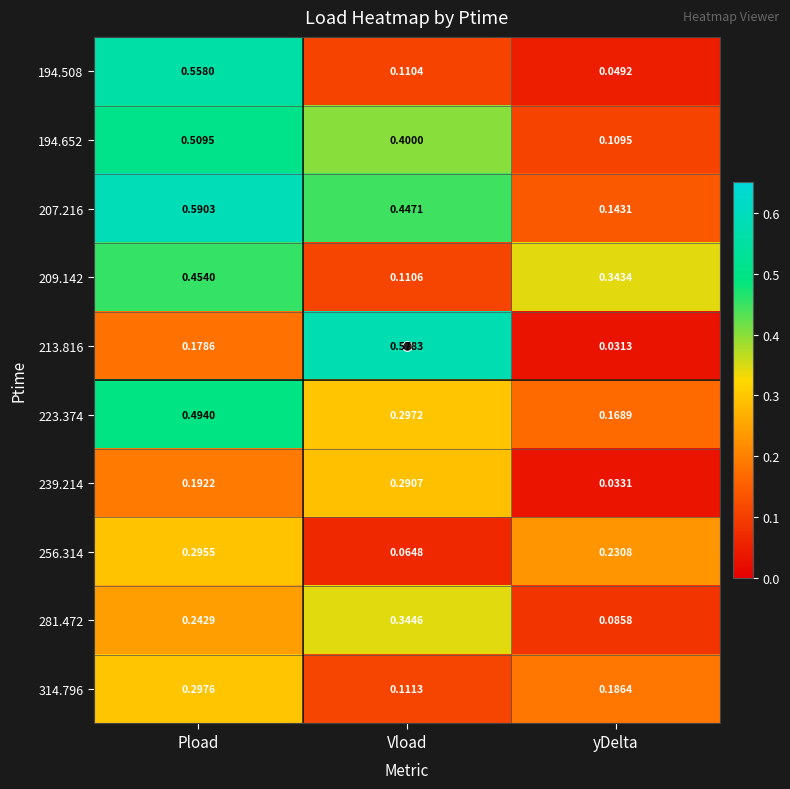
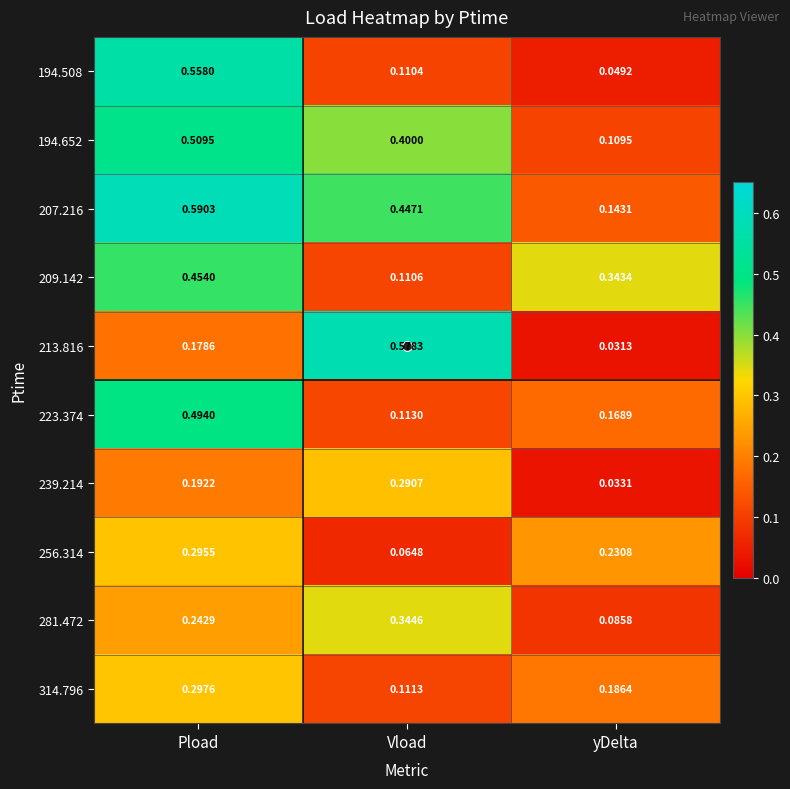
223.374, Vload: 0.2972 -> 0.1130
